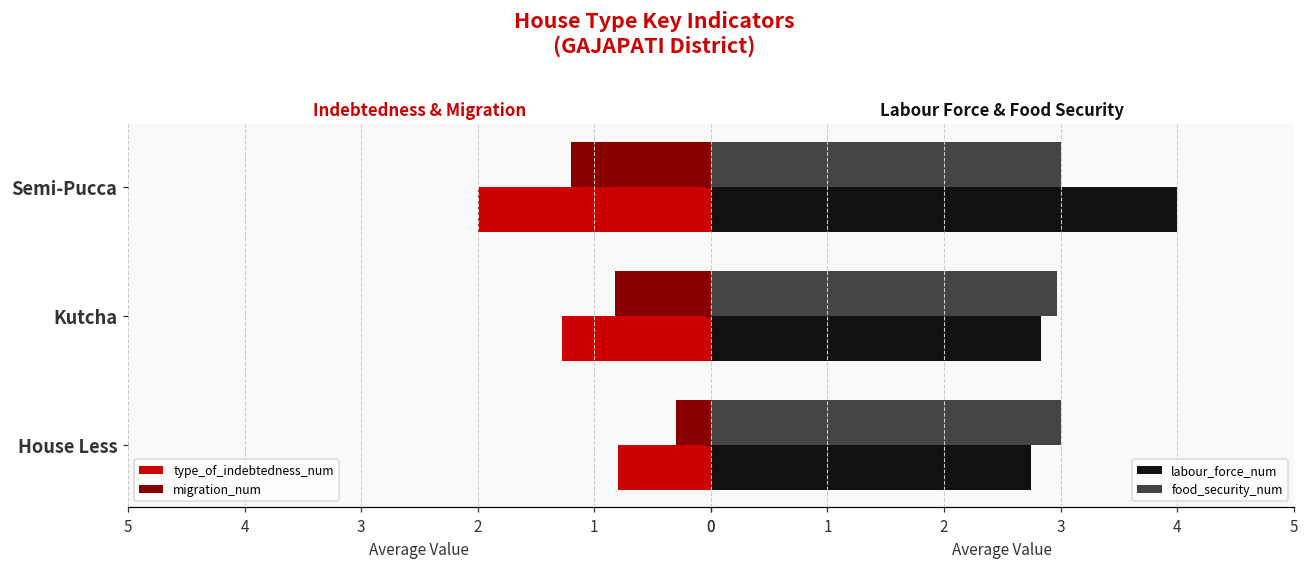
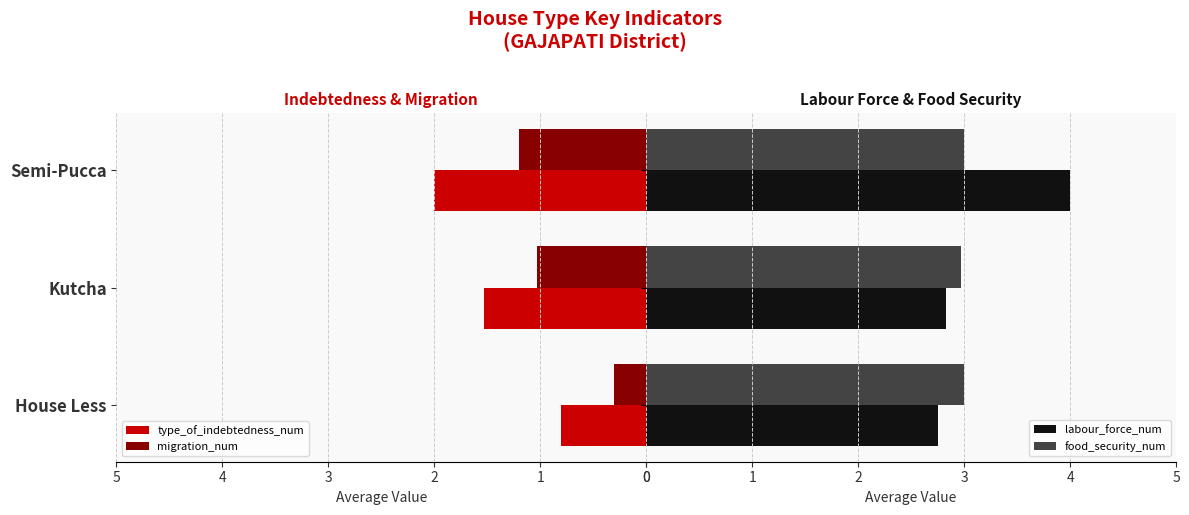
Indebtedness & Migration, migration_num, Kutcha: 0.82 -> 1.03
Indebtedness & Migration, type_of_indebtedness_num, Kutcha: 1.28 -> 1.53
